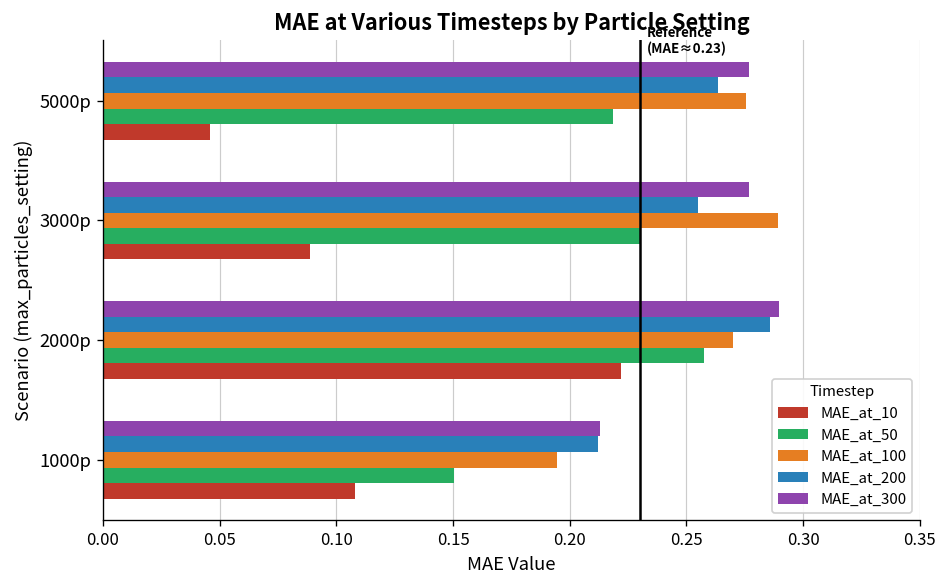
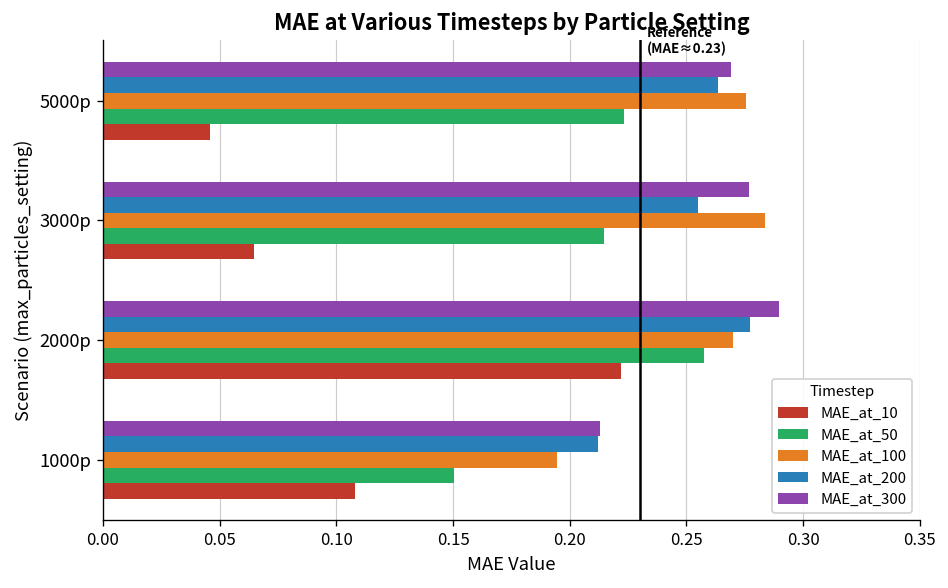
MAE_at_300, 5000p: 0.277 -> 0.269
MAE_at_50, 5000p: 0.219 -> 0.223
MAE_at_100, 3000p: 0.289 -> 0.284
MAE_at_50, 3000p: 0.230 -> 0.215
MAE_at_10, 3000p: 0.089 -> 0.065
MAE_at_200, 2000p: 0.286 -> 0.277
